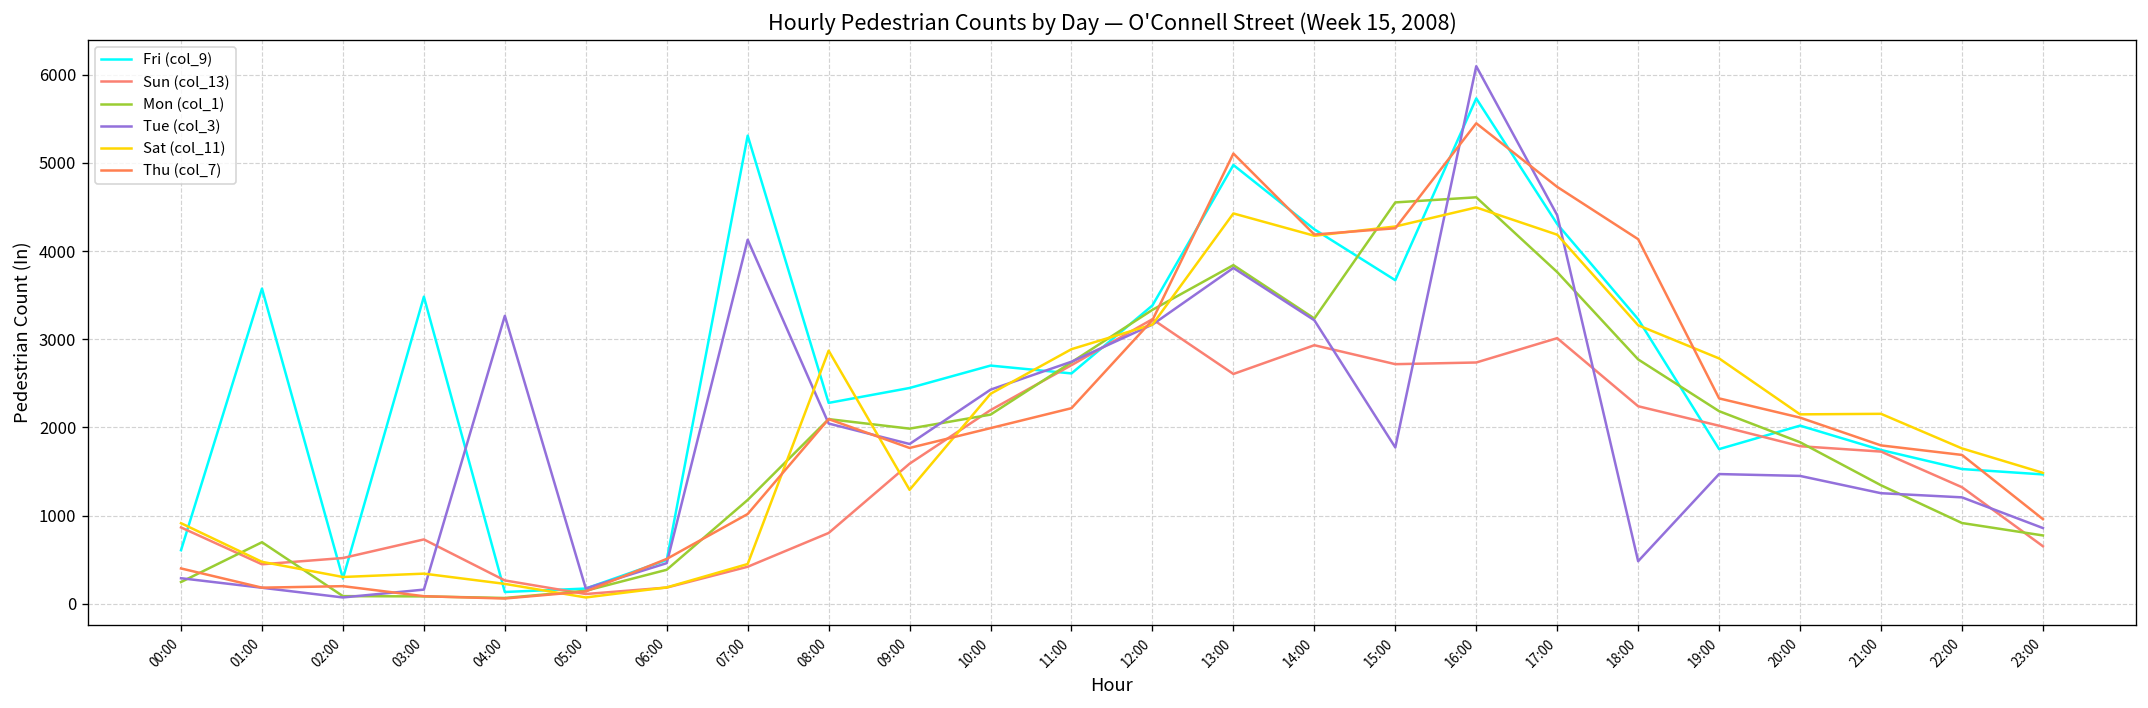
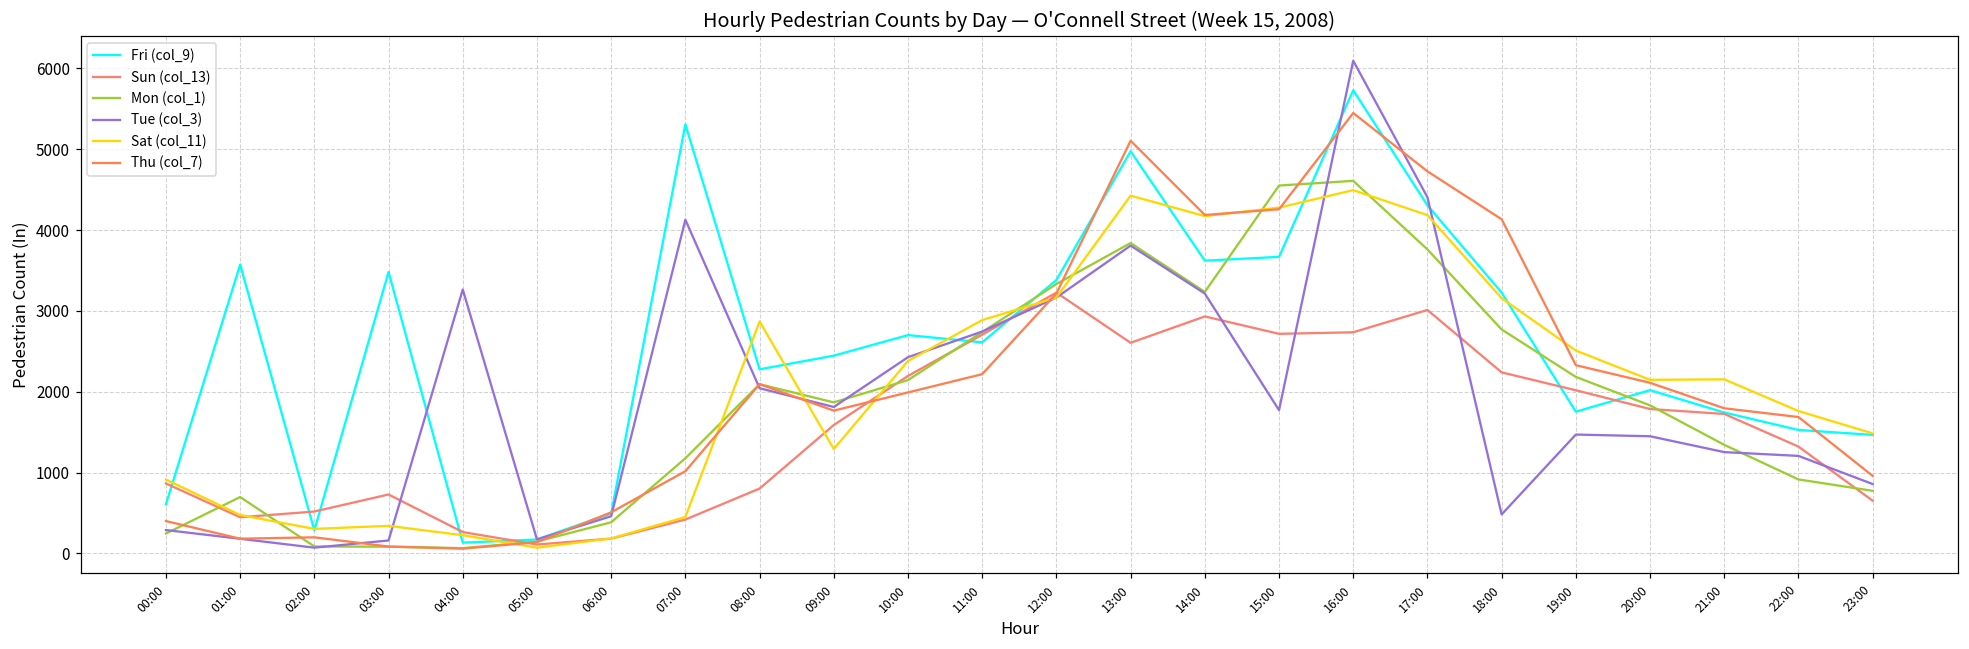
Mon (col_1), 09:00: 2000 -> 1900
Fri (col_9), 14:00: 4200 -> 3600
Sat (col_11), 19:00: 2800 -> 2500
